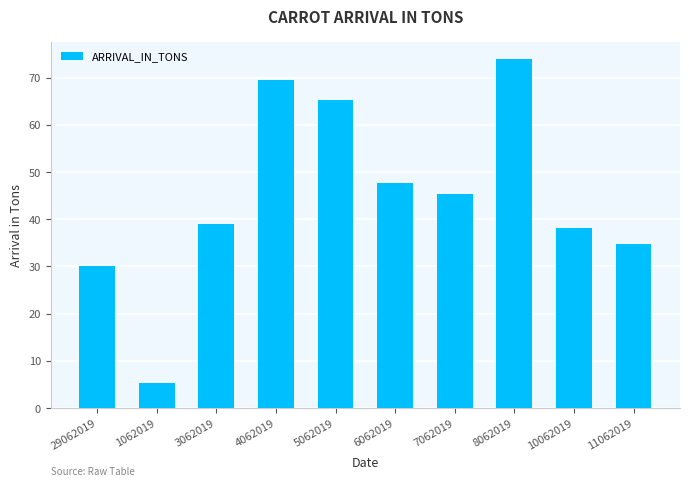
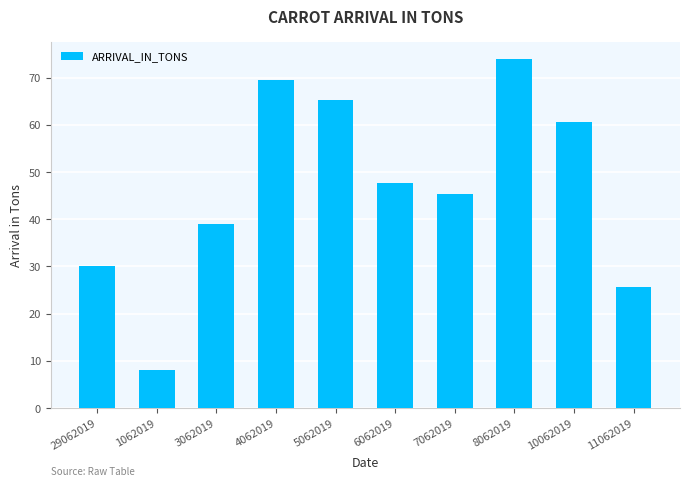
1062019: 5 -> 8
10062019: 38 -> 61
11062019: 35 -> 26
